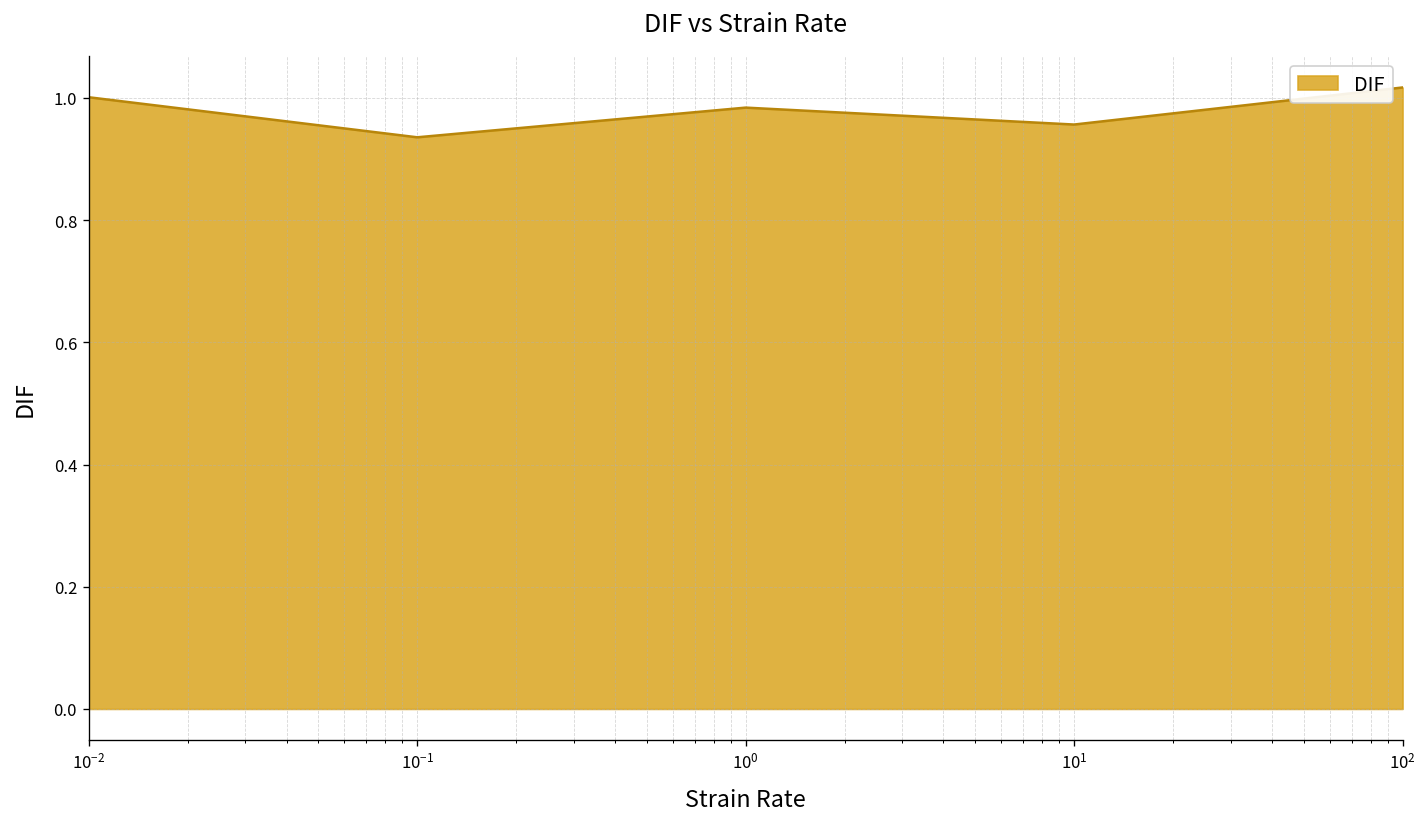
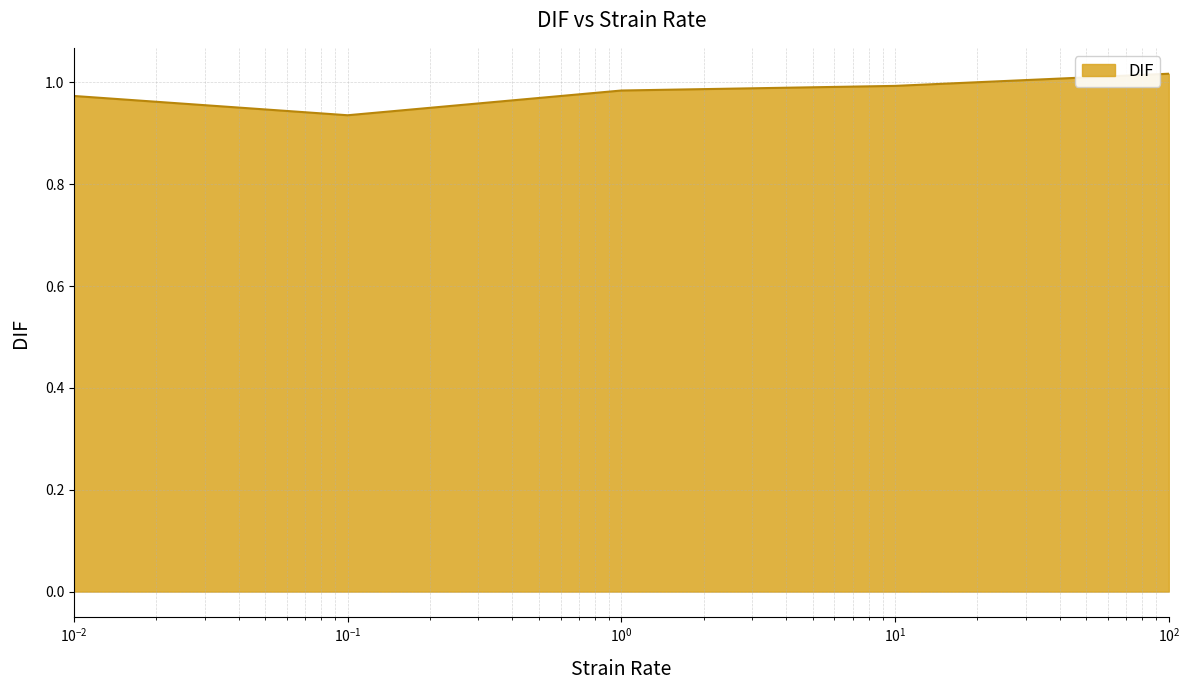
10^-2: 1.00 -> 0.97
10^1: 0.96 -> 0.99
